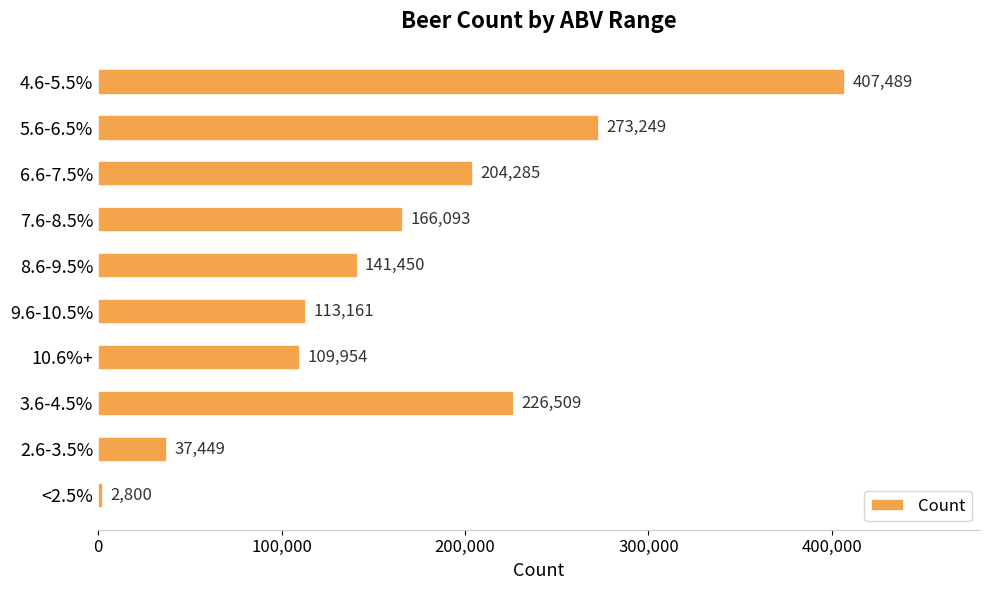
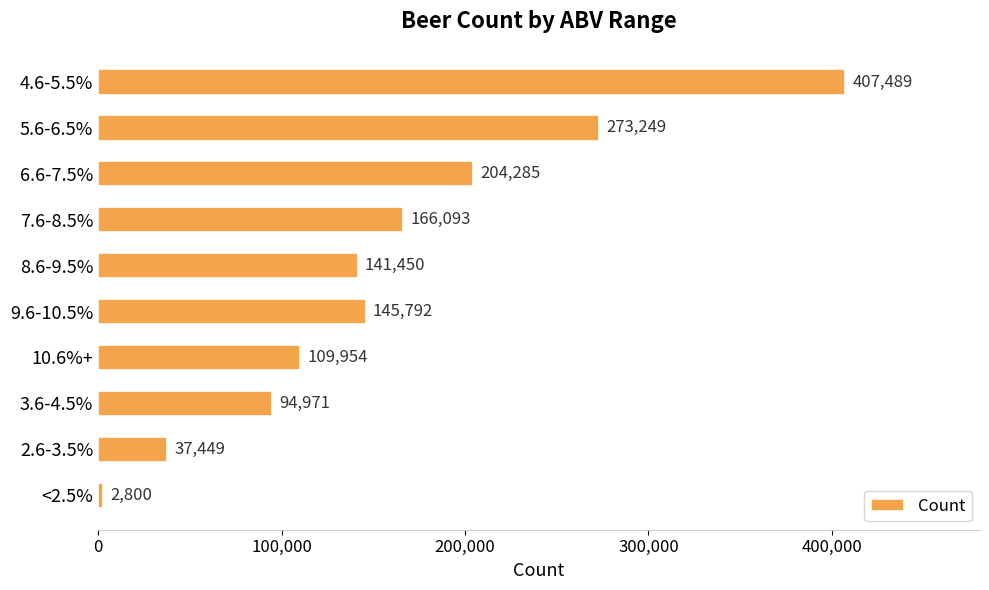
9.6-10.5%: 113,161 -> 145,792
3.6-4.5%: 226,509 -> 94,971
